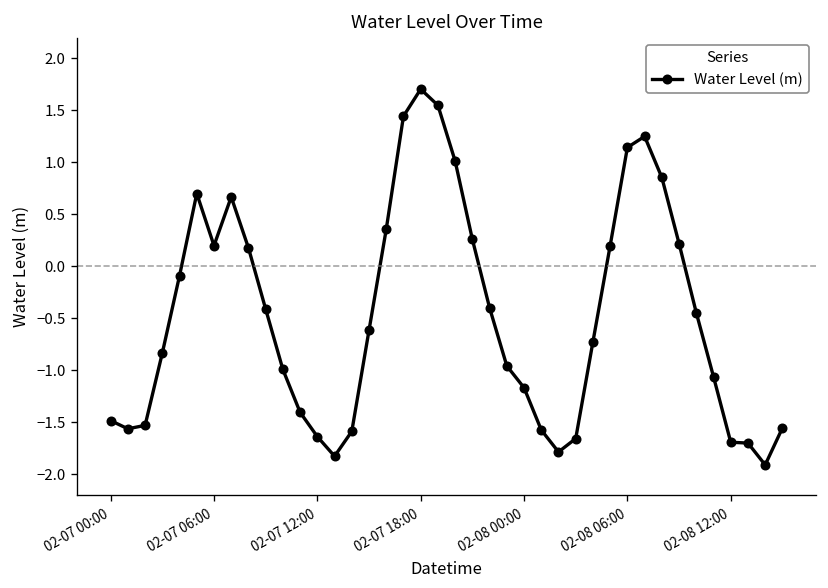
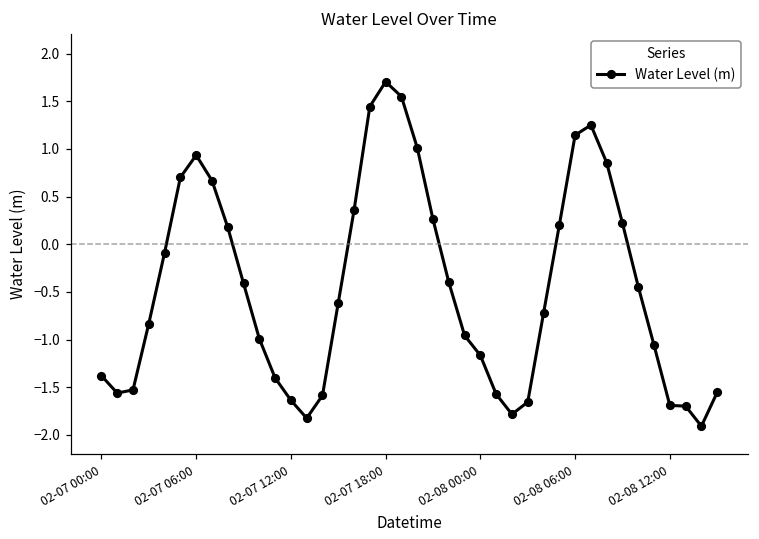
02-07 00:00: -1.5 -> -1.4
02-07 06:00: 0.2 -> 0.9
